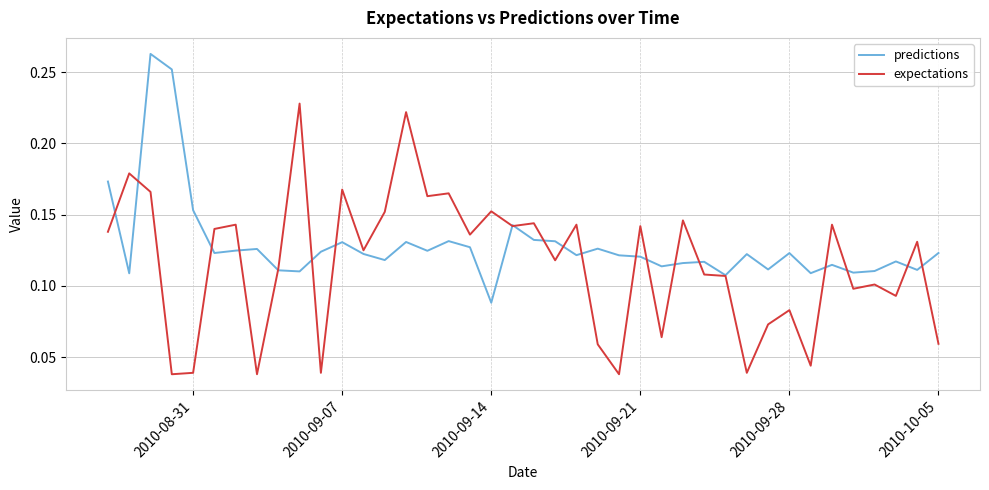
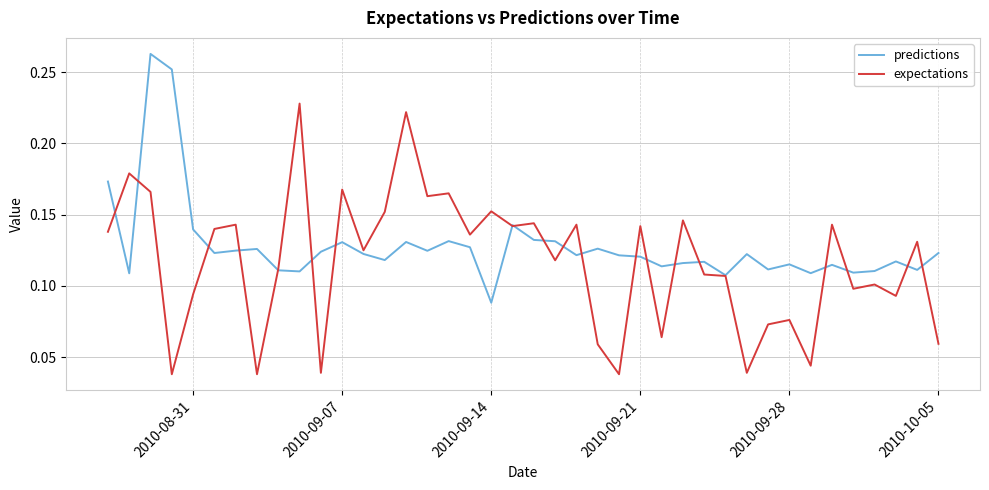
predictions, 2010-08-31: 0.153 -> 0.140
expectations, 2010-08-31: 0.039 -> 0.094
predictions, 2010-09-28: 0.123 -> 0.115
expectations, 2010-09-28: 0.083 -> 0.076
